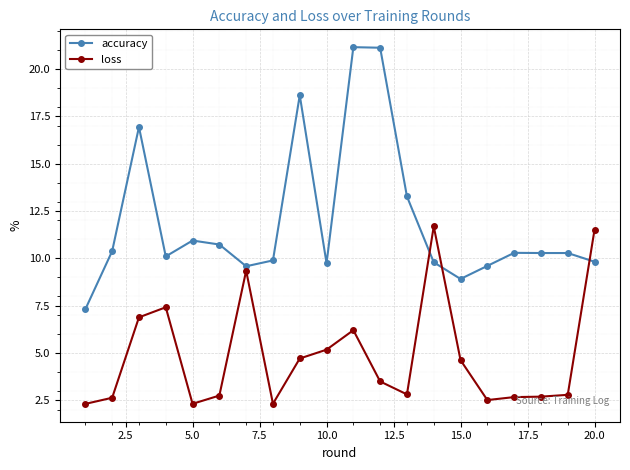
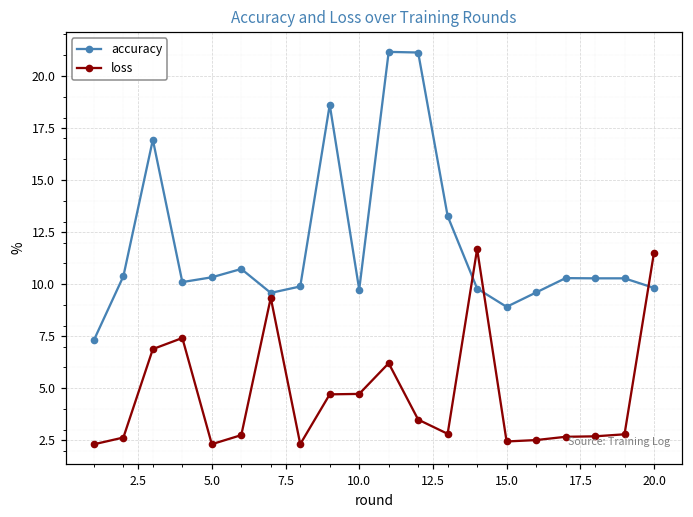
accuracy, 5.0: 10.9 -> 10.3
loss, 10.0: 5.2 -> 4.7
loss, 15.0: 4.6 -> 2.4
